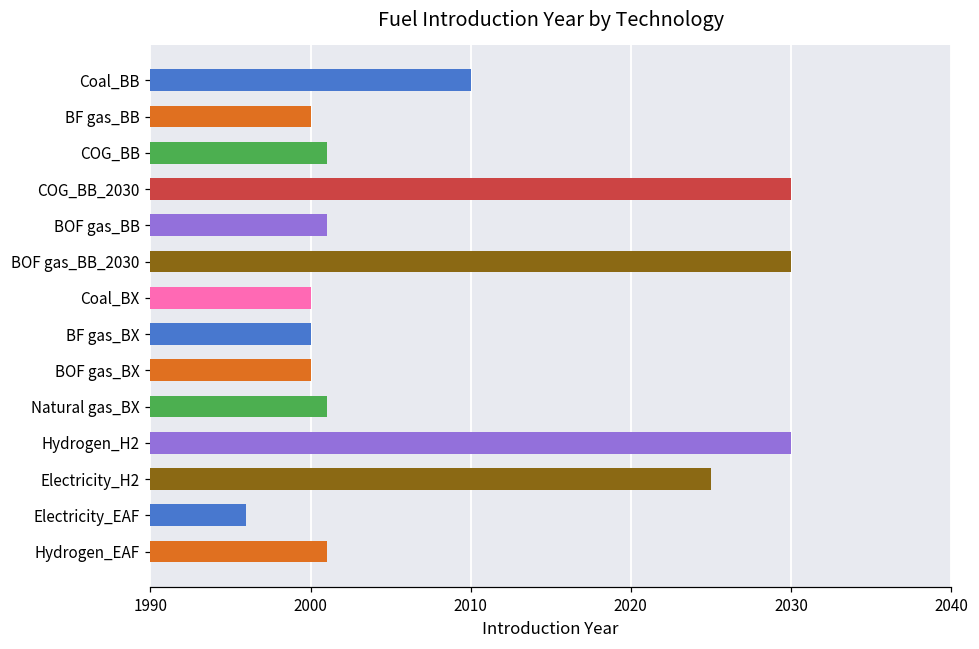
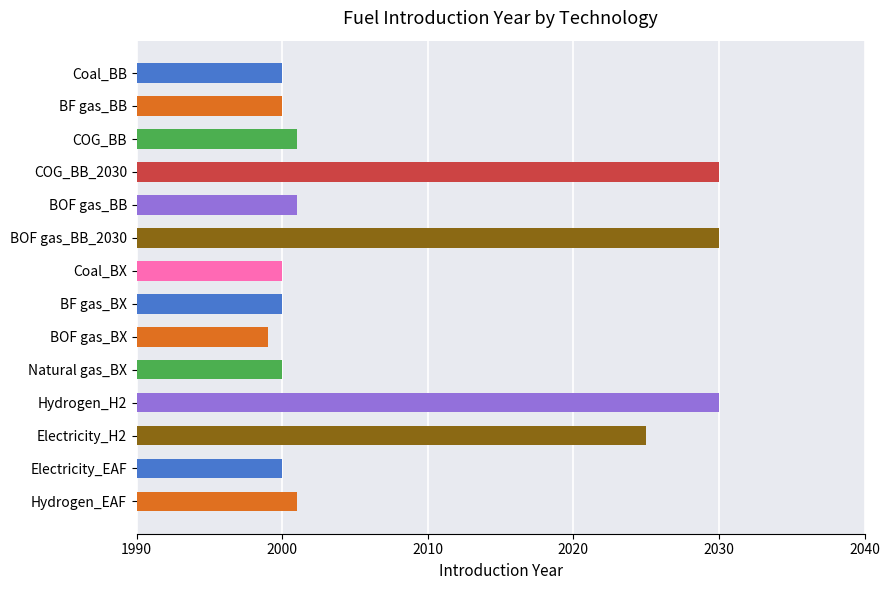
Coal_BB: 2010 -> 2000
BOF gas_BX: 2000 -> 1999
Natural gas_BX: 2001 -> 2000
Electricity_EAF: 1996 -> 2000
